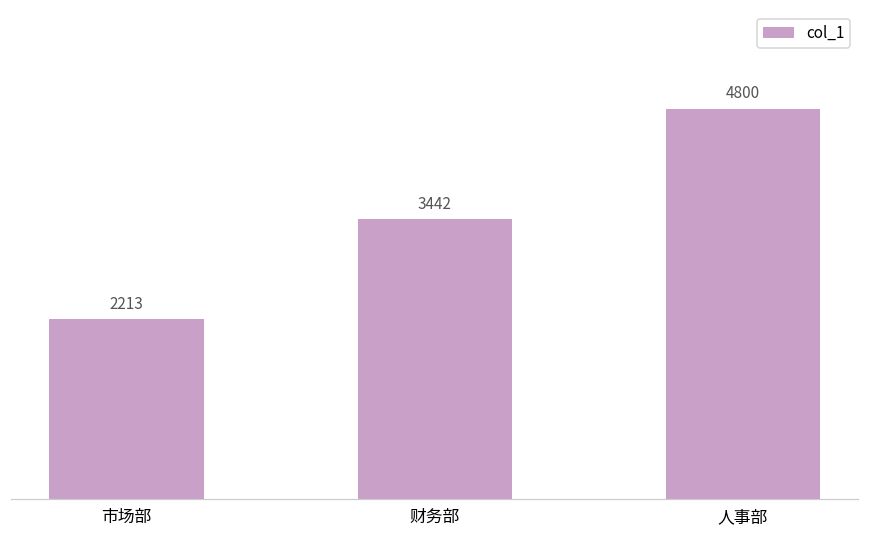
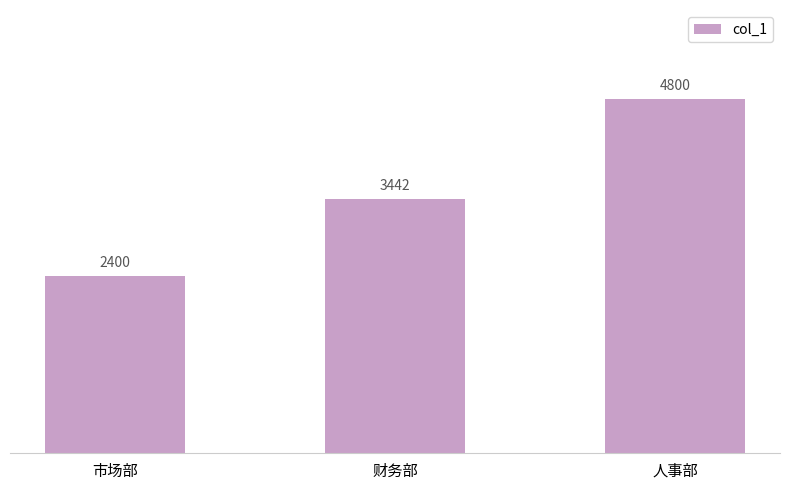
市场部: 2213 -> 2400
